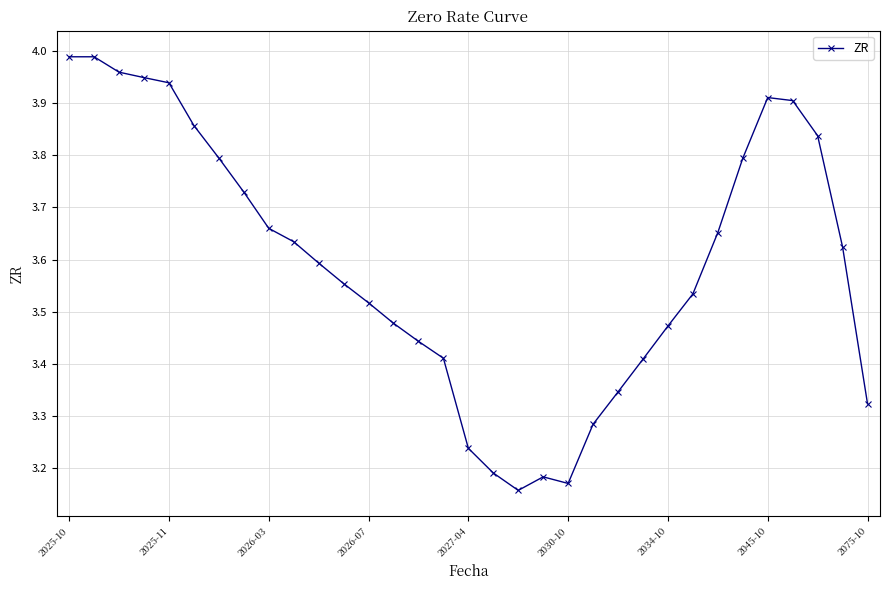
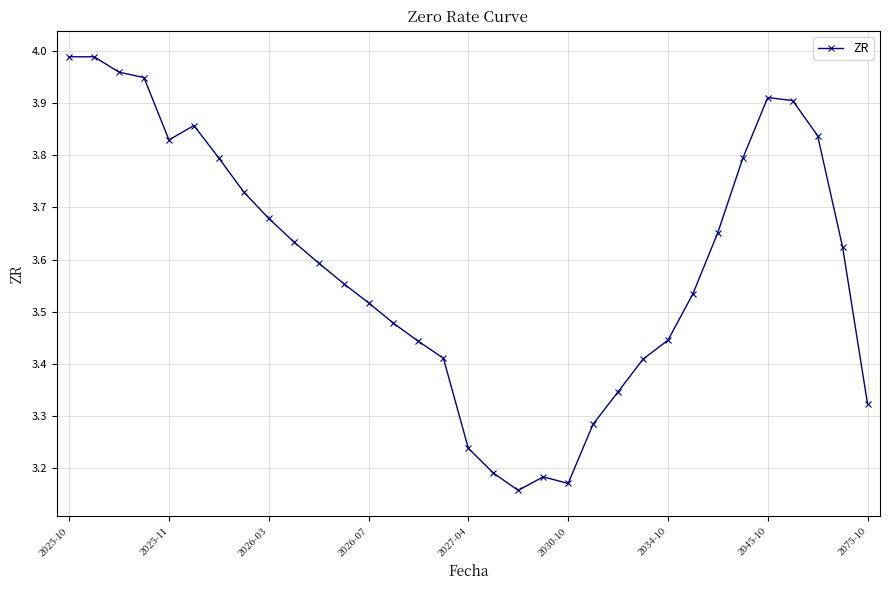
2025-11: 3.94 -> 3.83
2026-03: 3.66 -> 3.68
2034-10: 3.47 -> 3.45
